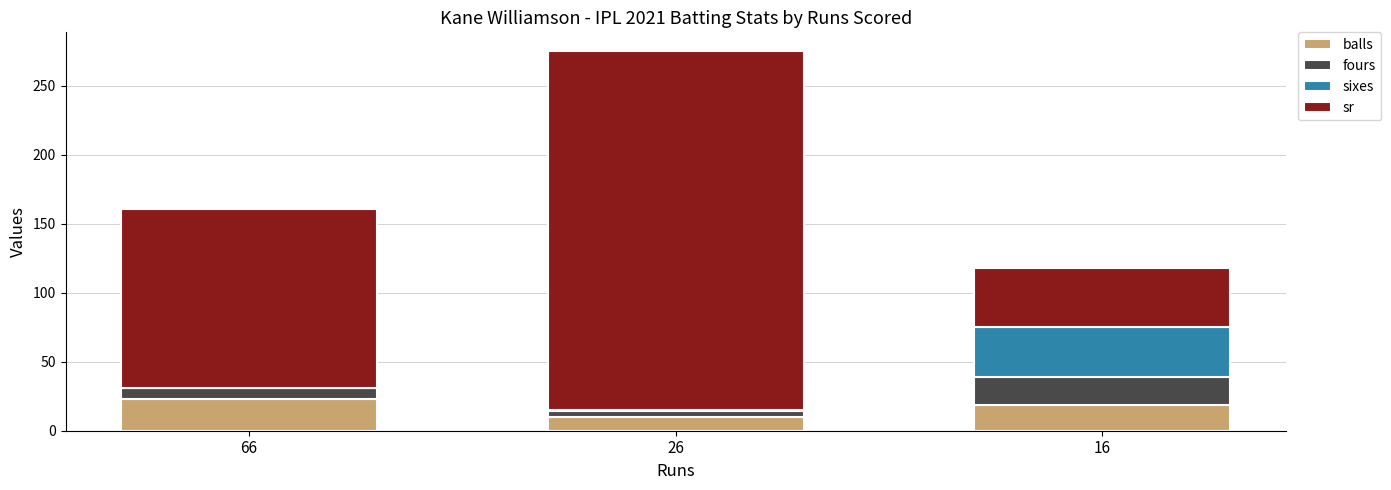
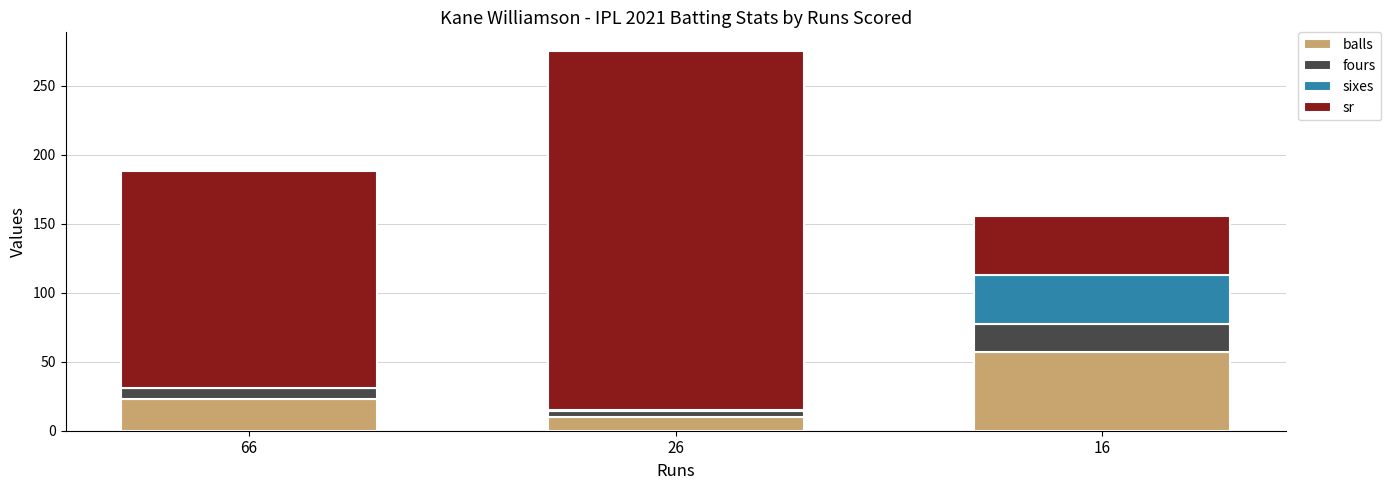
sr, 66: 129 -> 158
balls, 16: 19 -> 57
